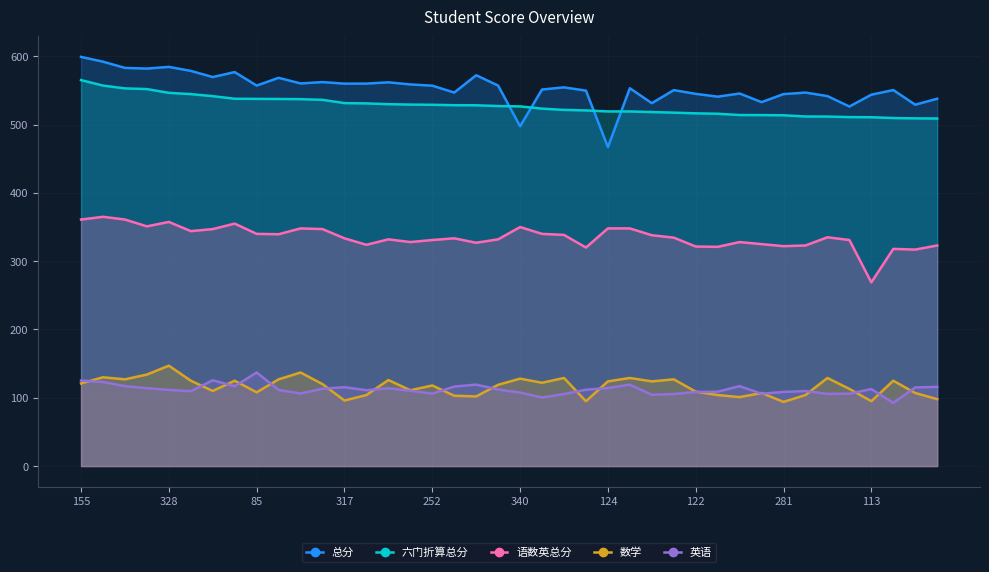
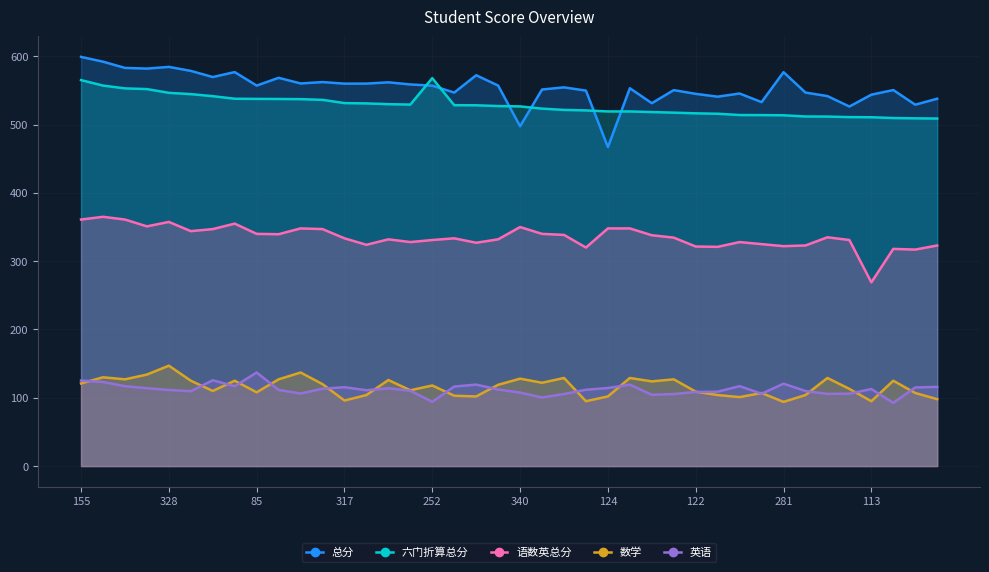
六门折算总分, 252: 530 -> 570
英语, 252: 110 -> 90
数学, 124: 120 -> 100
总分, 281: 540 -> 580
英语, 281: 110 -> 120
